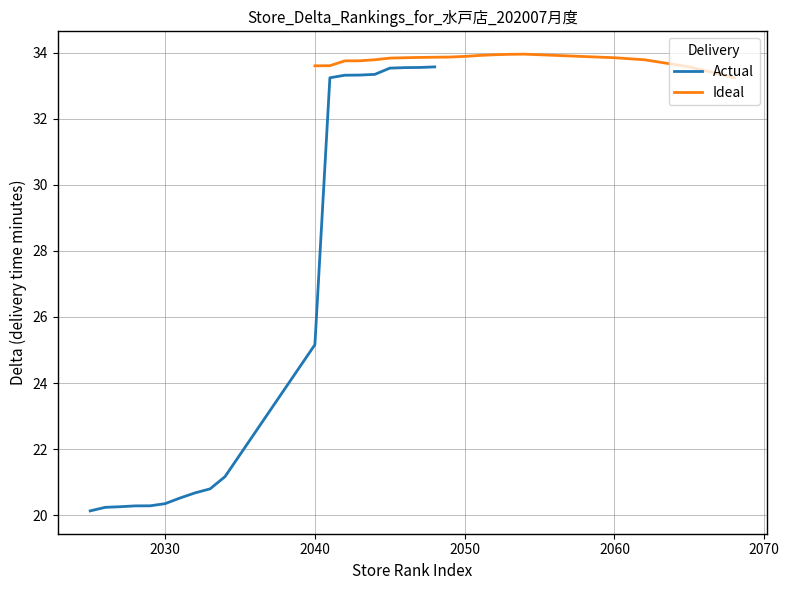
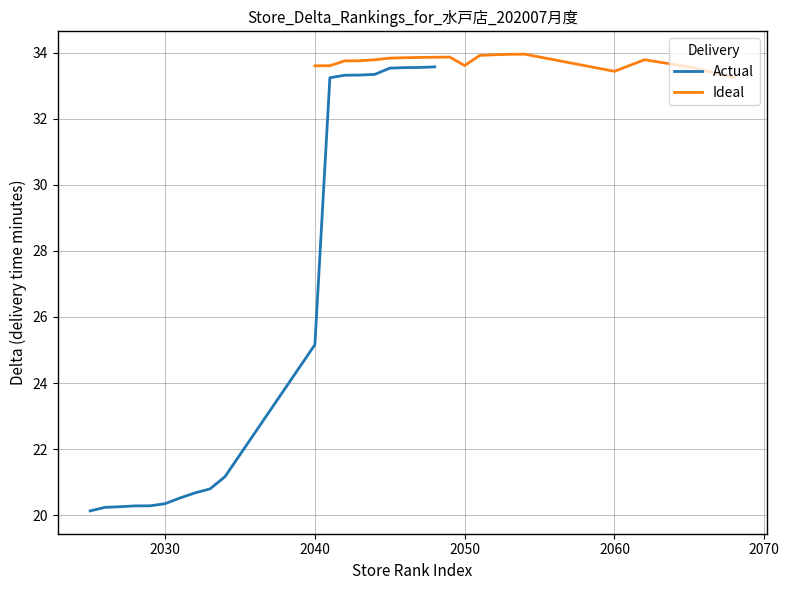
Ideal, 2050: 33.9 -> 33.6
Ideal, 2060: 33.8 -> 33.4
